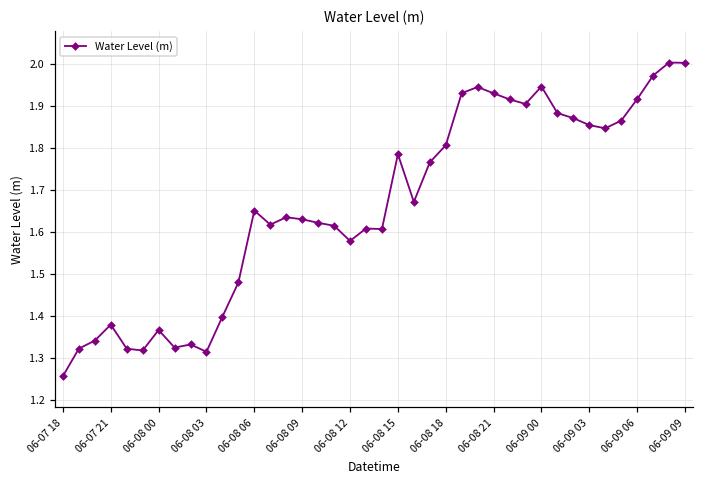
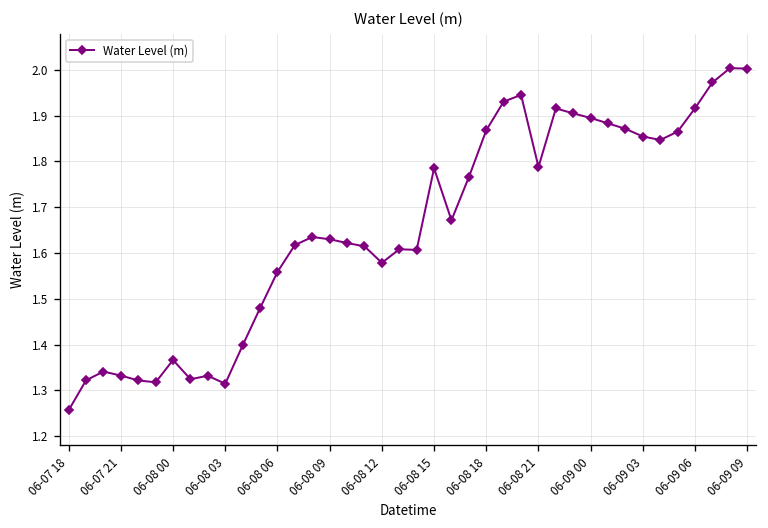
06-07 21: 1.38 -> 1.33
06-08 06: 1.65 -> 1.56
06-08 18: 1.81 -> 1.87
06-08 21: 1.93 -> 1.79
06-09 00: 1.95 -> 1.89
